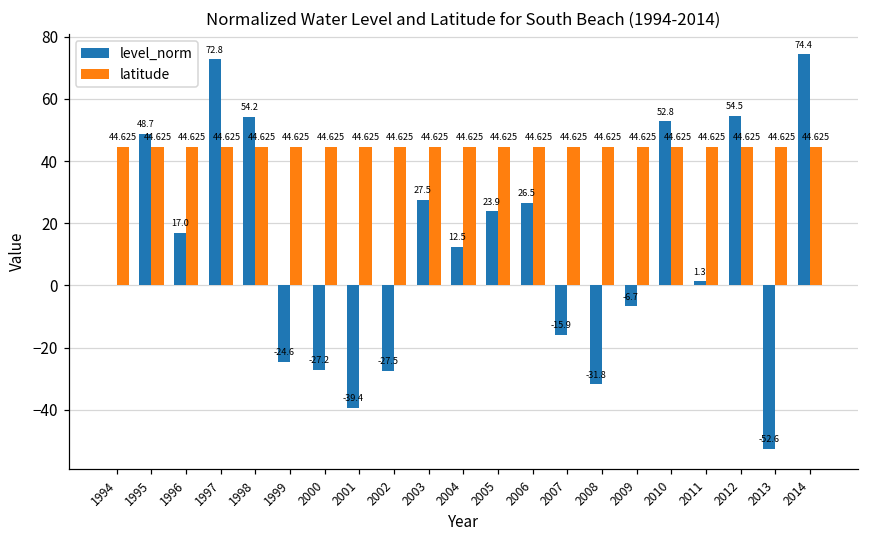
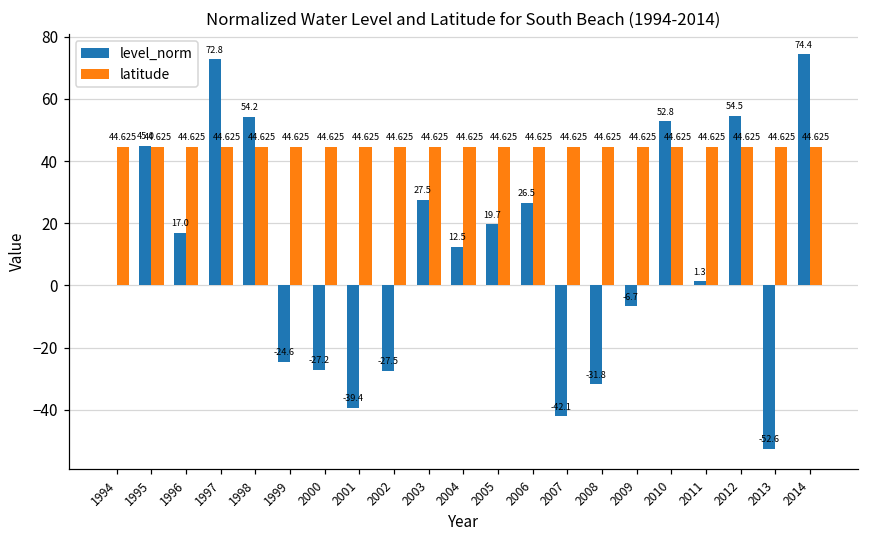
level_norm, 1995: 48.7 -> 45.0
level_norm, 2005: 23.9 -> 19.7
level_norm, 2007: -15.9 -> -42.1
